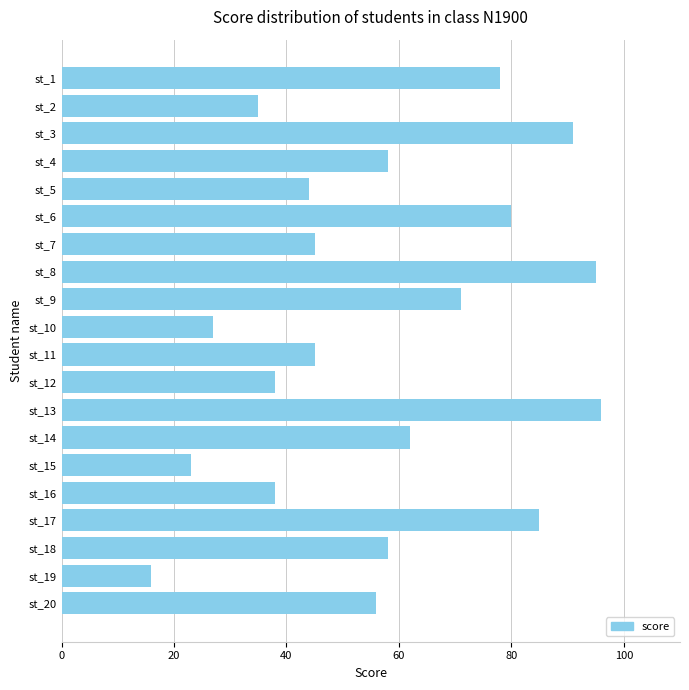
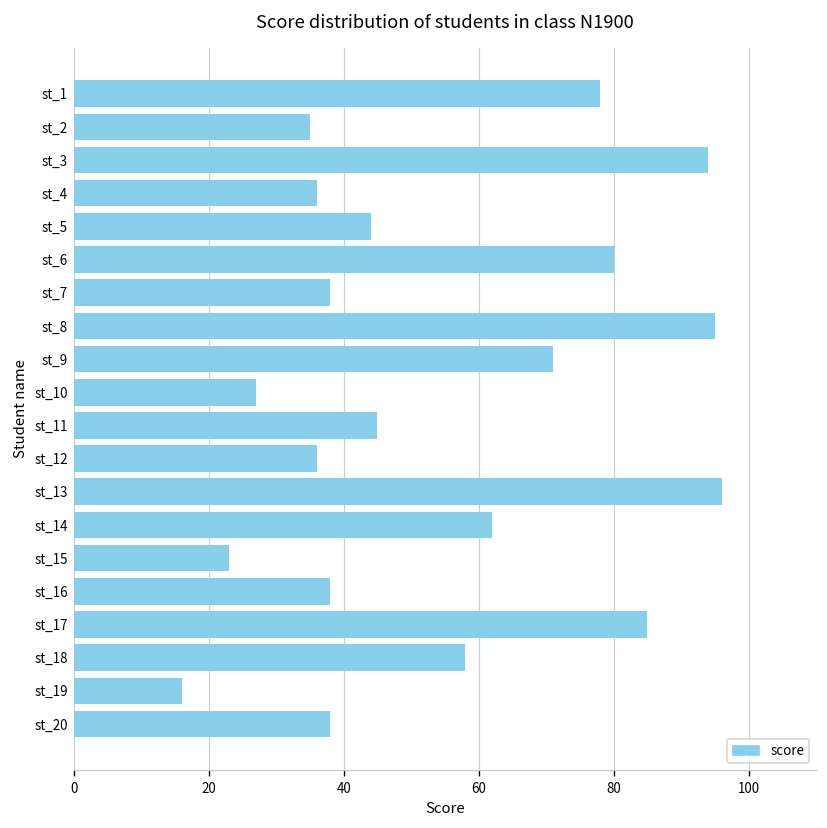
st_3: 91 -> 94
st_4: 58 -> 36
st_7: 45 -> 38
st_12: 38 -> 36
st_20: 56 -> 38
